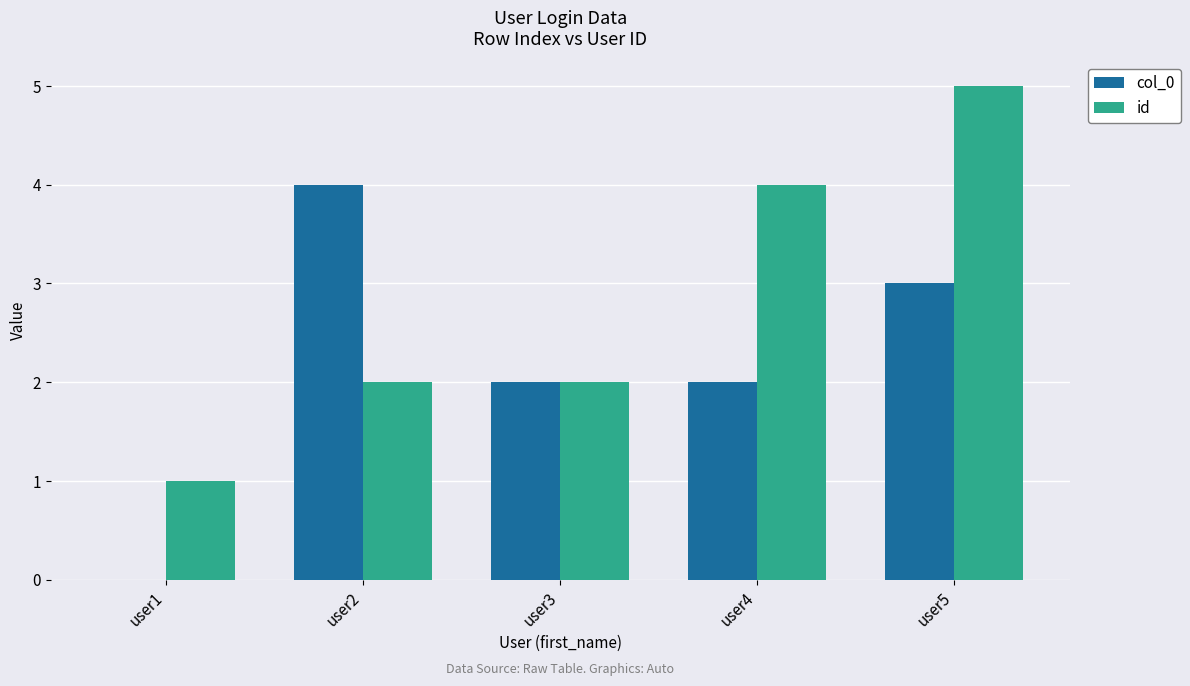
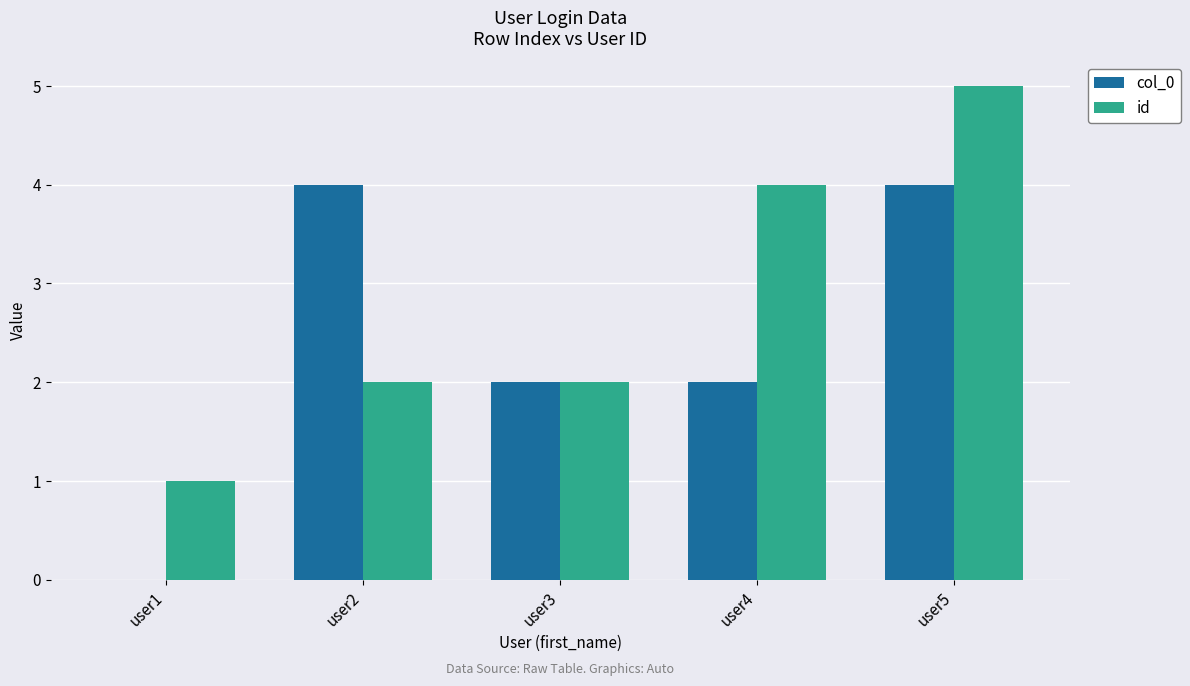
col_0, user5: 3 -> 4
